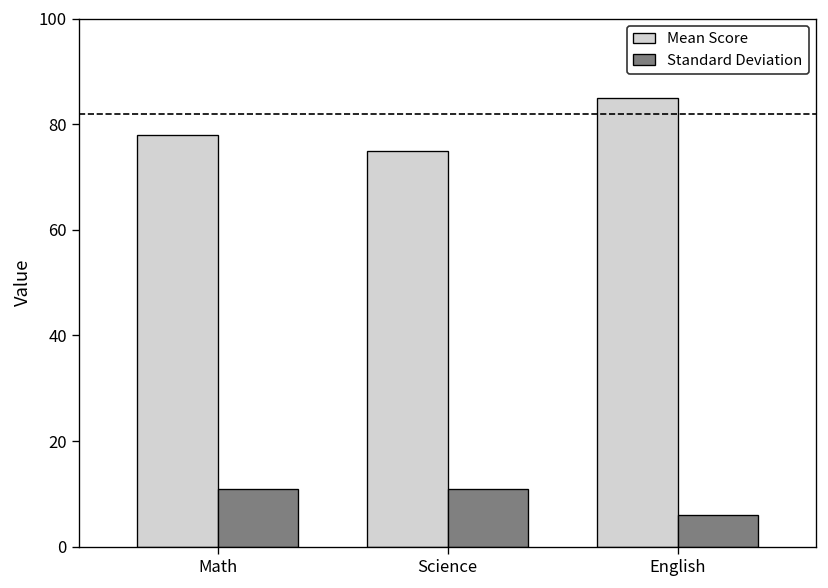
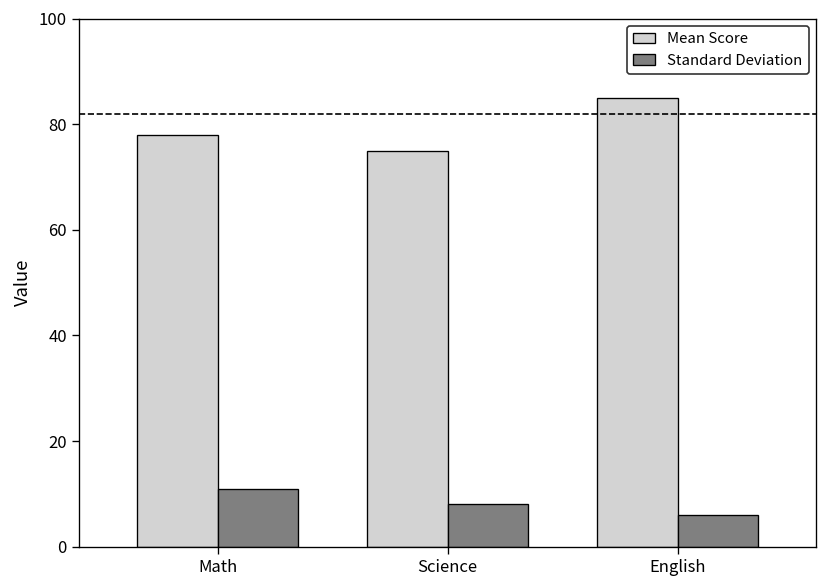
Standard Deviation, Science: 11 -> 8
